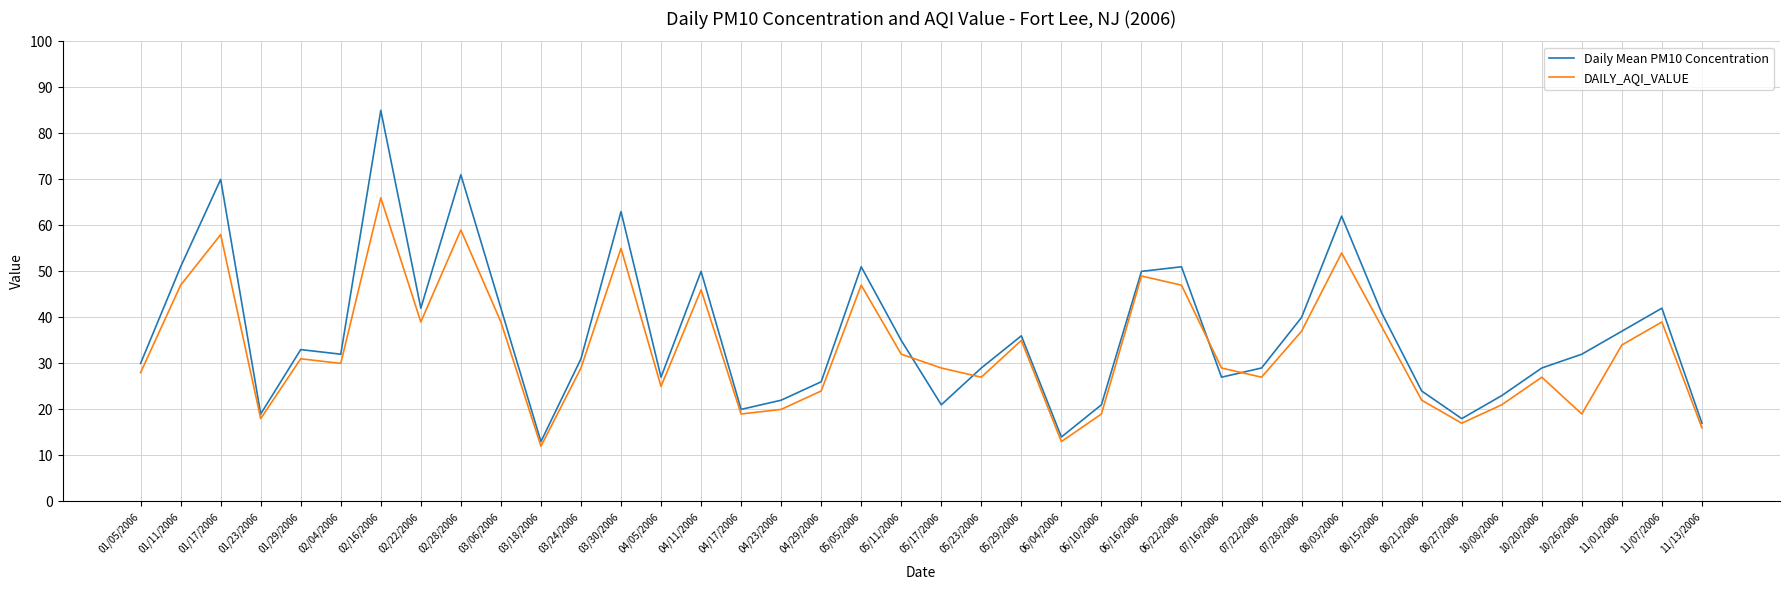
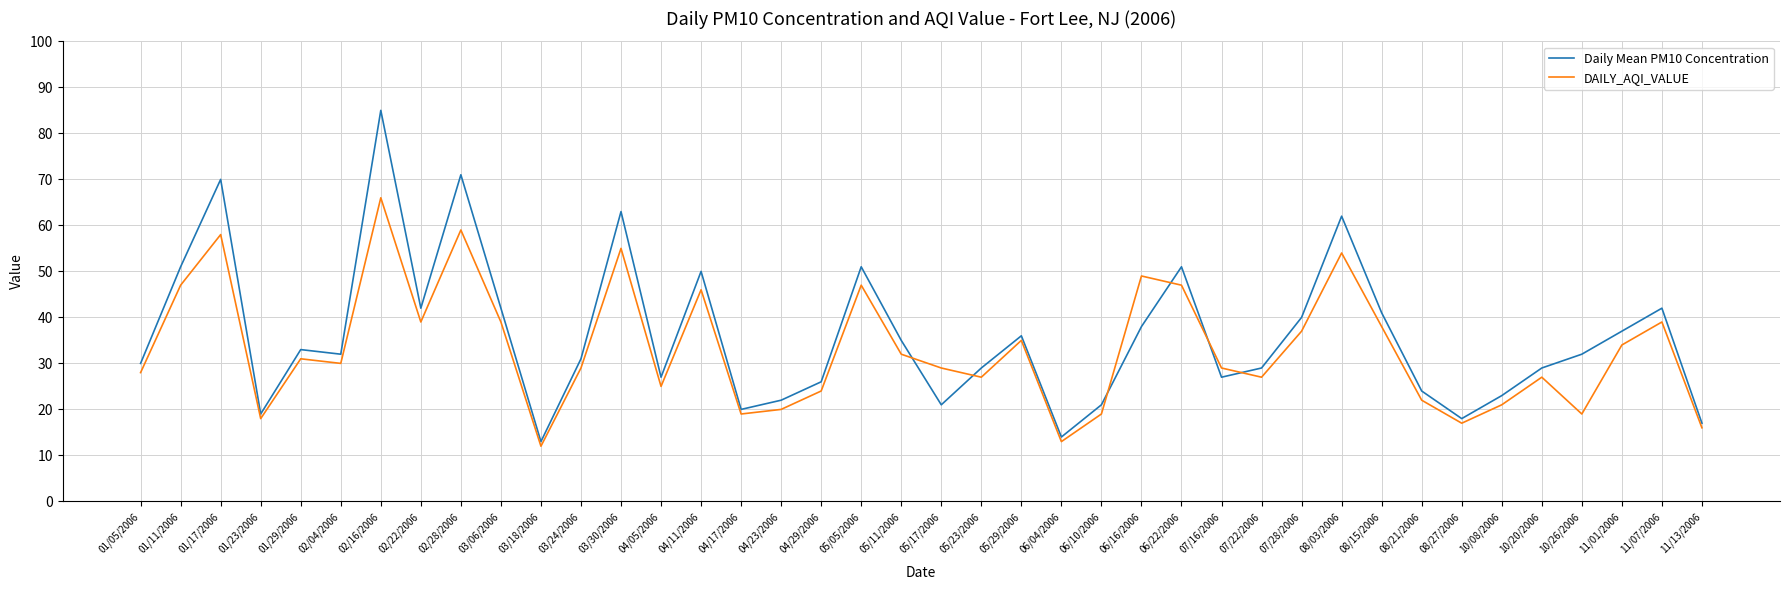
Daily Mean PM10 Concentration, 06/16/2006: 50 -> 38
